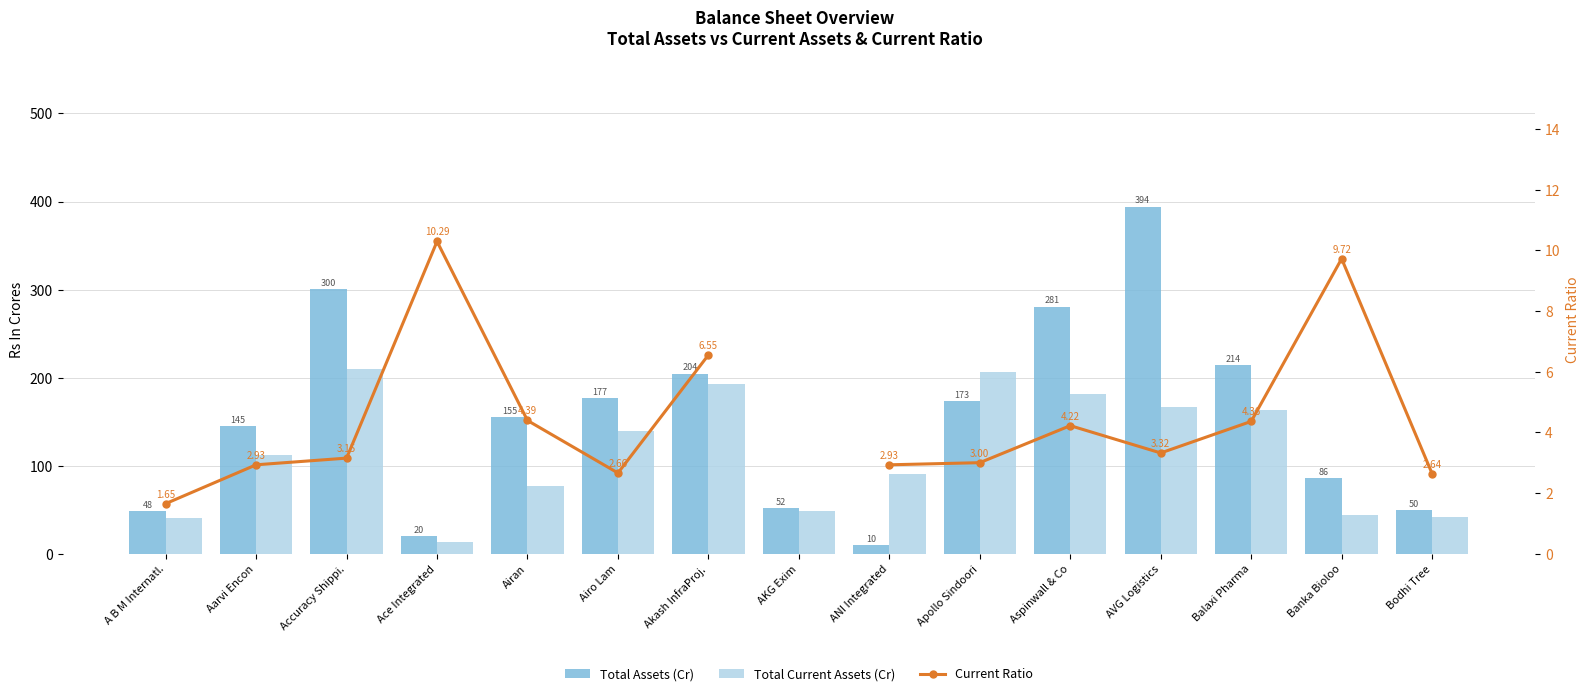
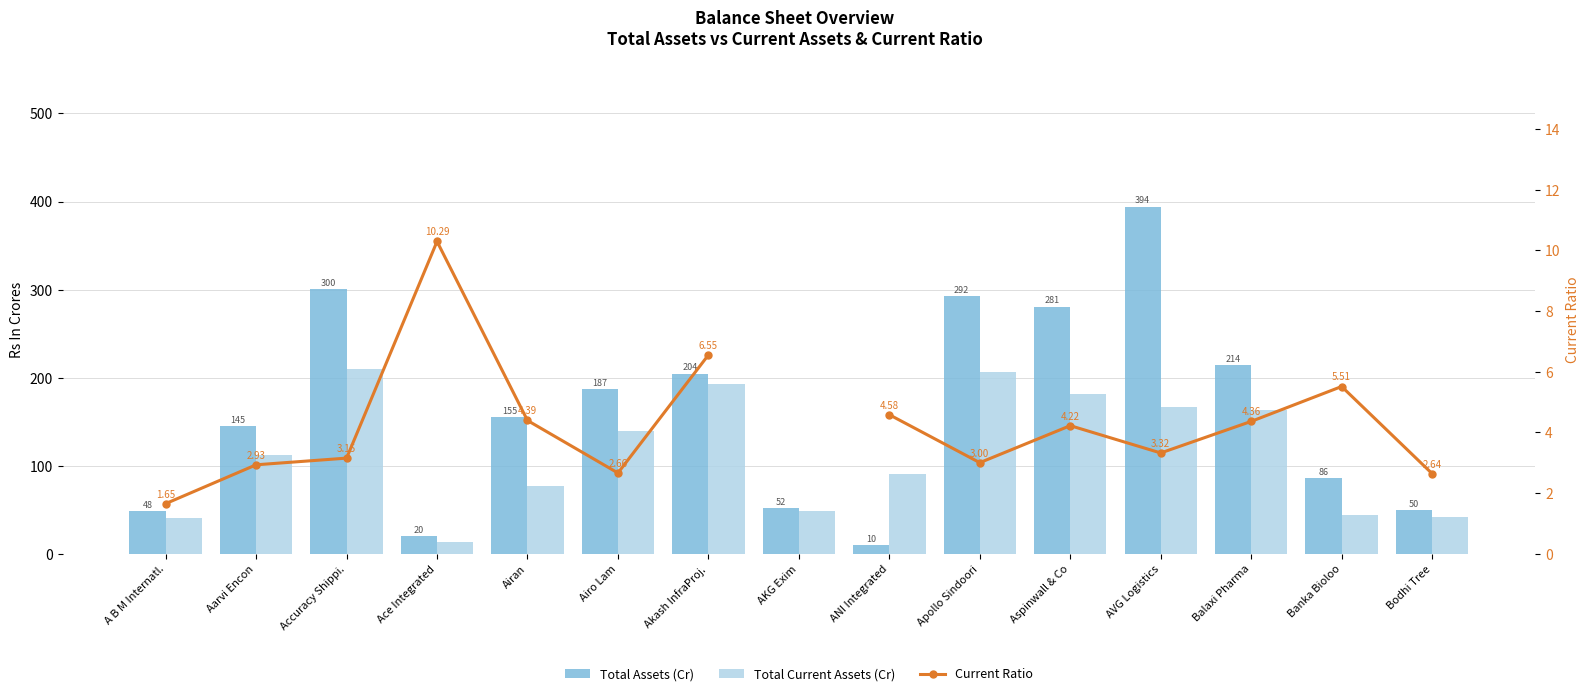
Total Assets (Cr), Airo Lam: 177 -> 187
Total Assets (Cr), Apollo Sindoori: 173 -> 292
Current Ratio, ANI Integrated: 2.93 -> 4.58
Current Ratio, Banka Bioloo: 9.72 -> 5.51
